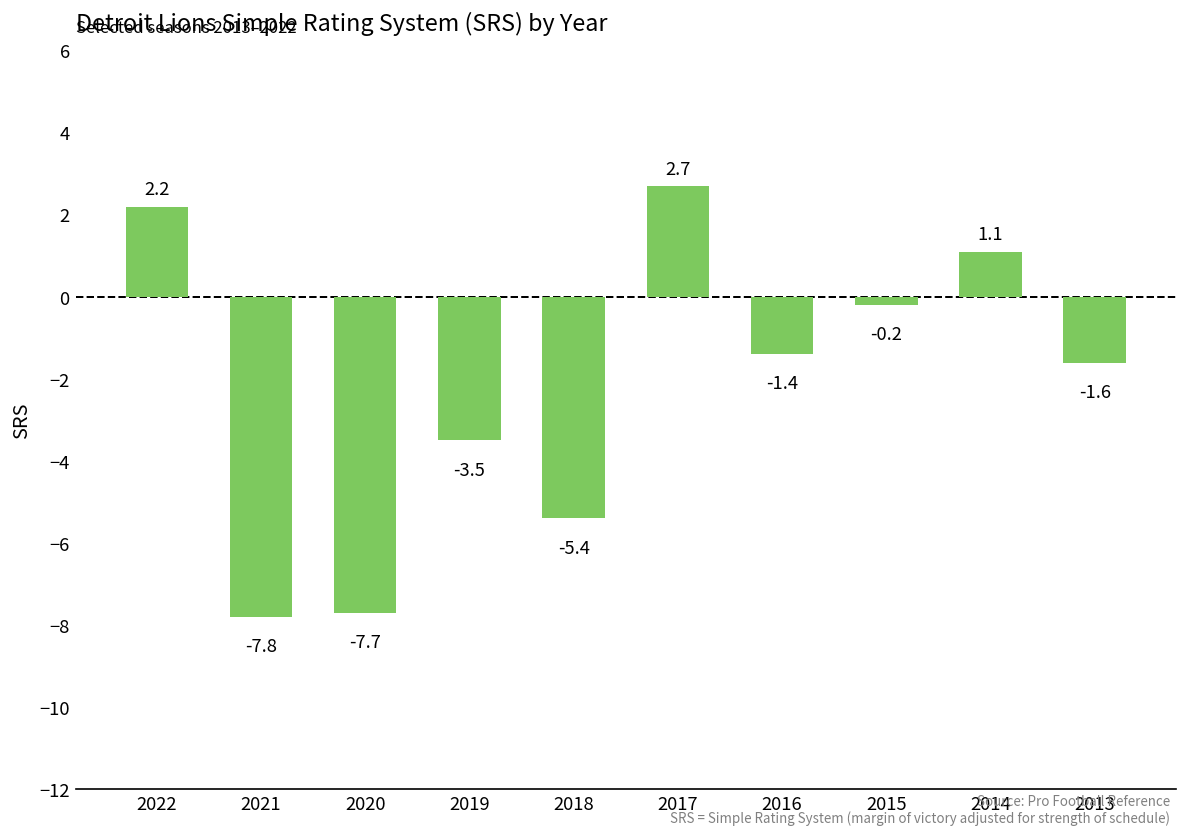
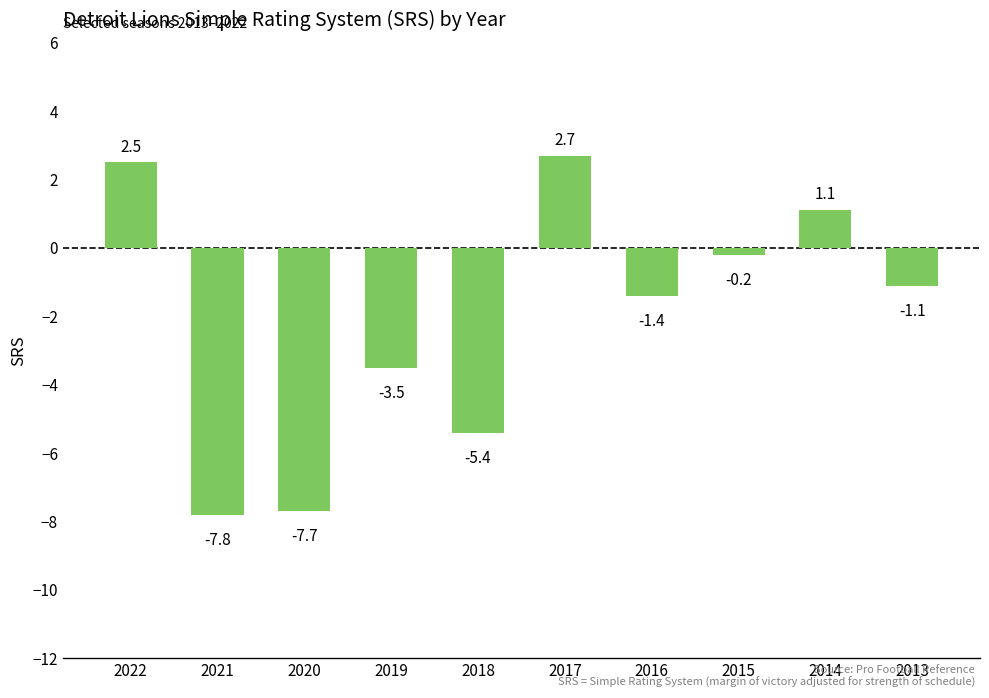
2022: 2.2 -> 2.5
2013: -1.6 -> -1.1
